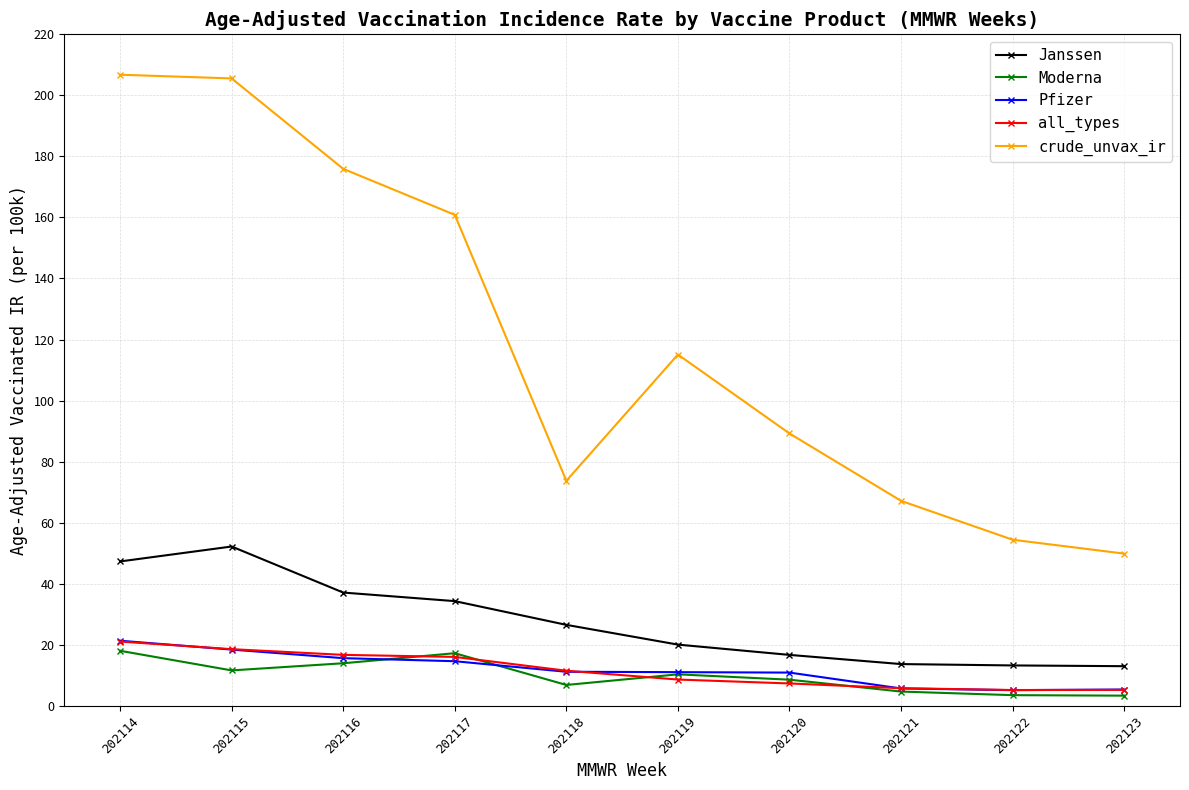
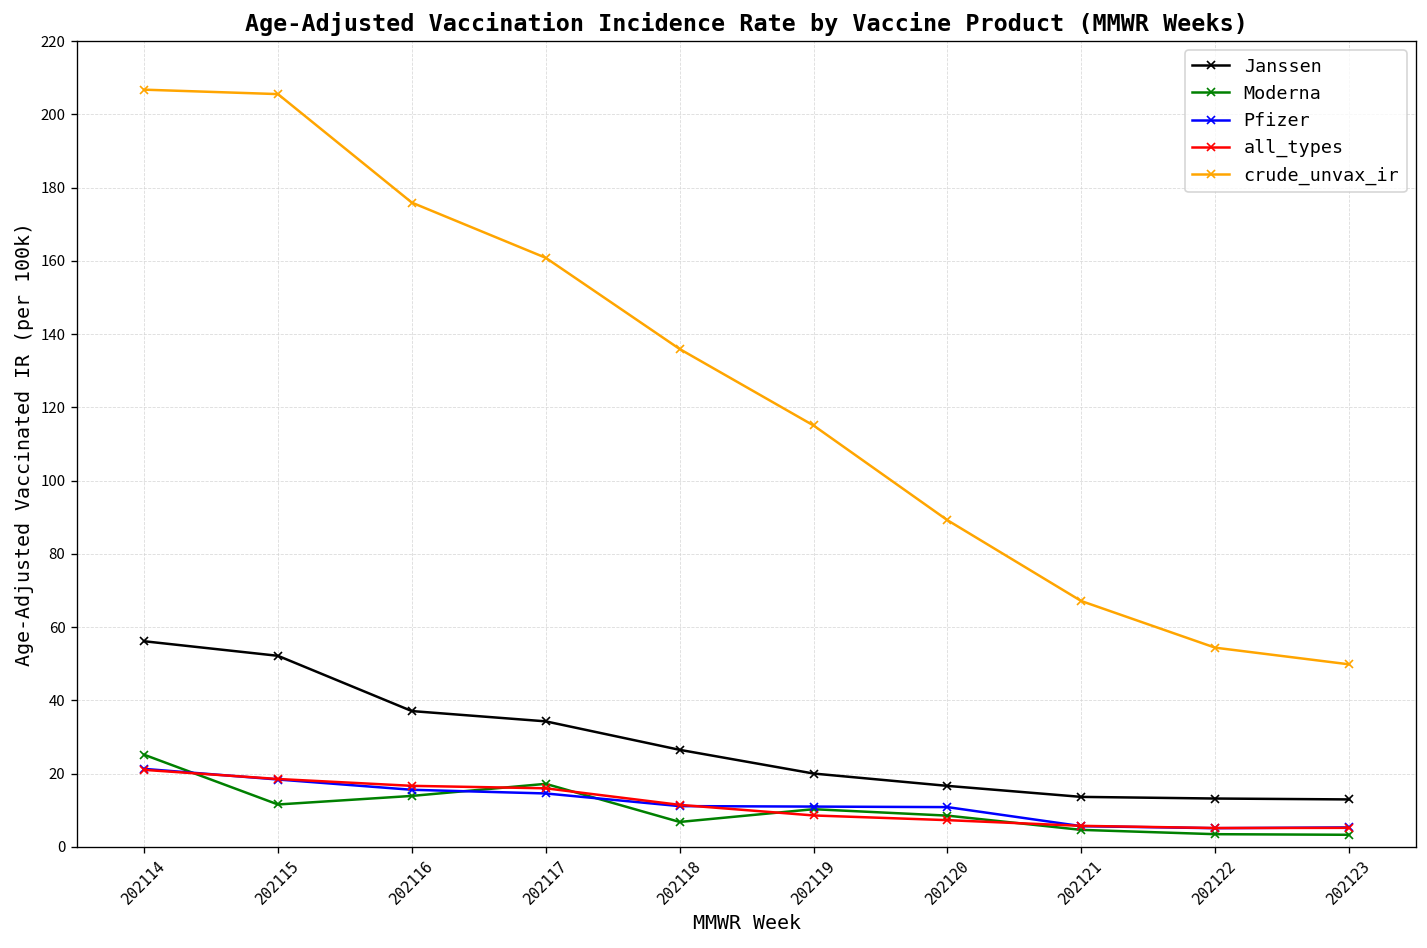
Janssen, 202114: 47 -> 56
Moderna, 202114: 18 -> 25
crude_unvax_ir, 202118: 74 -> 136
